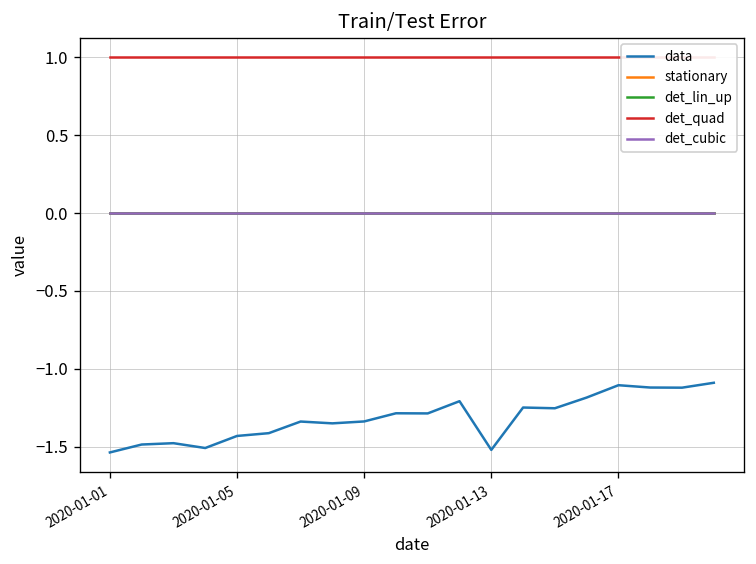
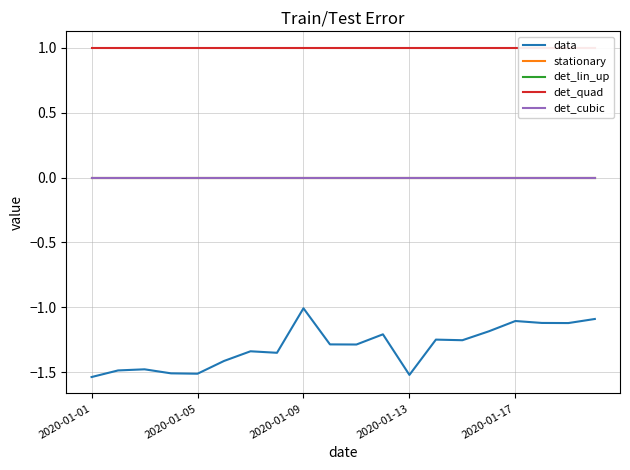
data, 2020-01-05: -1.43 -> -1.51
data, 2020-01-09: -1.34 -> -1.01
